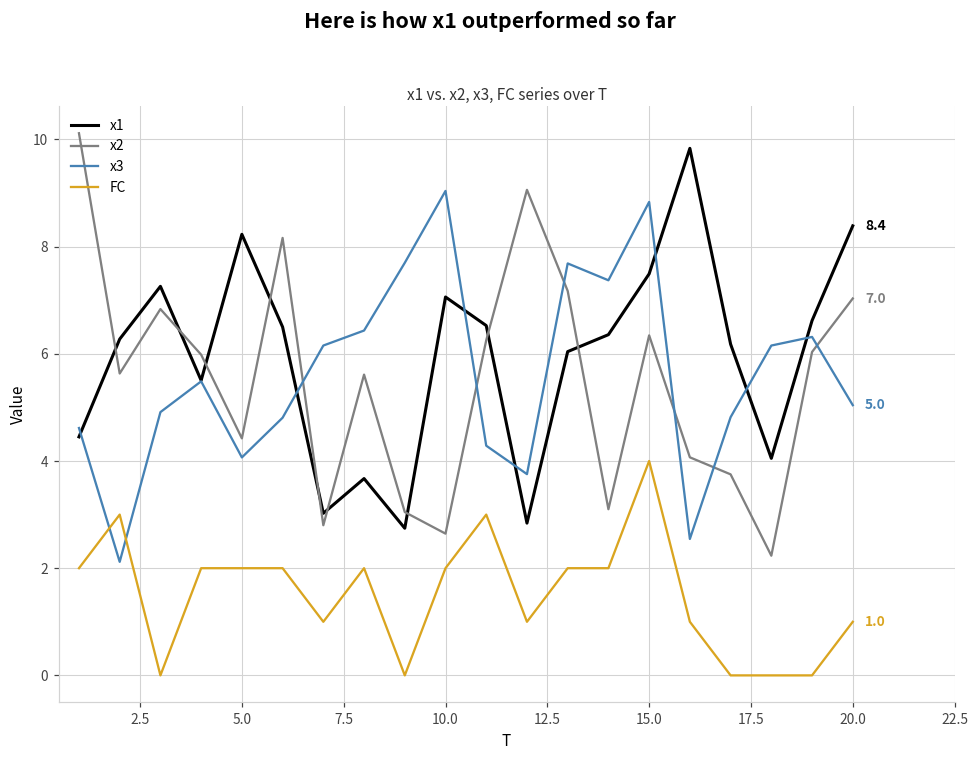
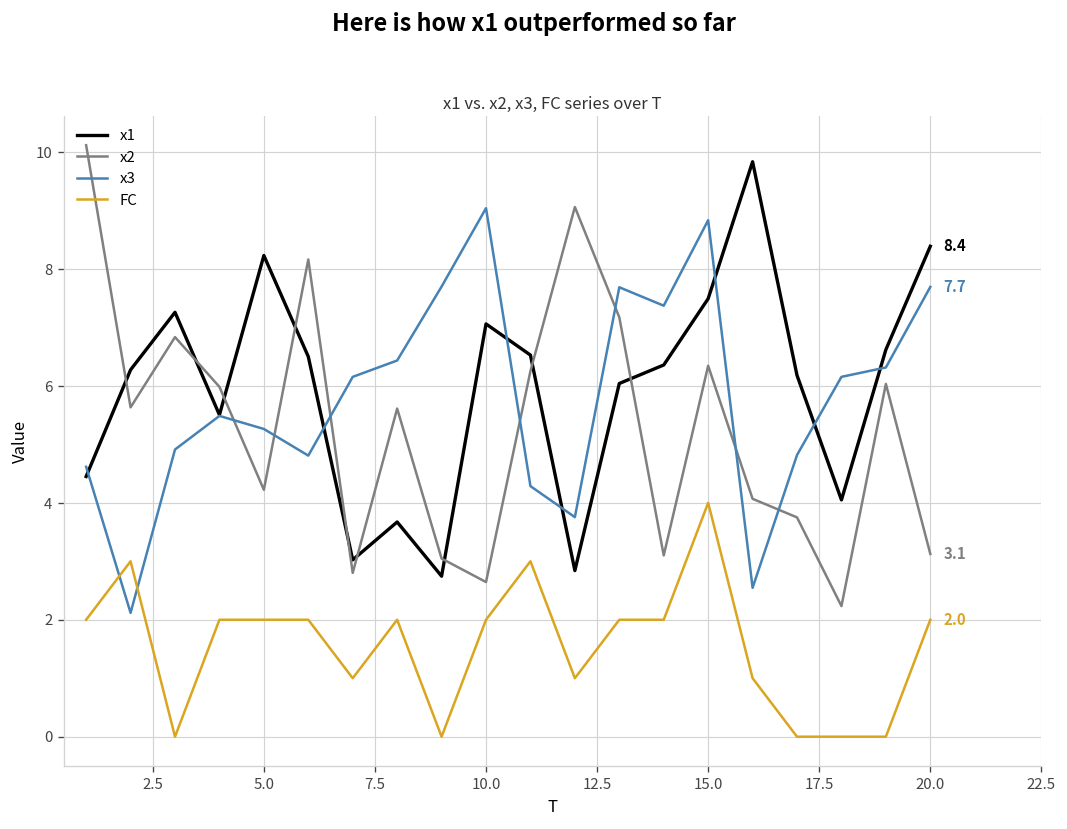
x2, 5.0: 4.4 -> 4.2
x3, 5.0: 4.1 -> 5.3
x2, 20.0: 7.0 -> 3.1
x3, 20.0: 5.0 -> 7.7
FC, 20.0: 1.0 -> 2.0
